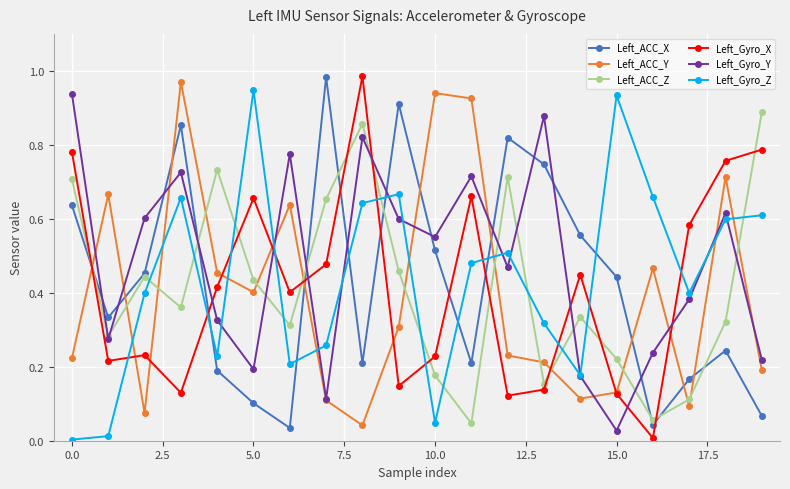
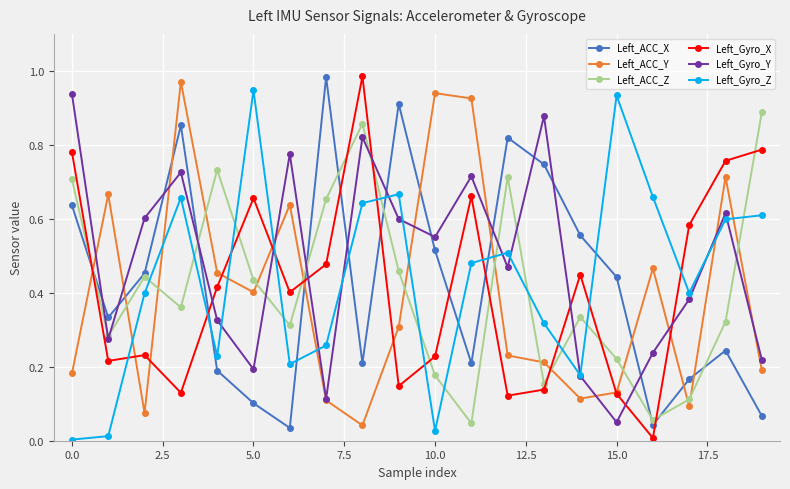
Left_ACC_Y, 0.0: 0.22 -> 0.18
Left_Gyro_Z, 10.0: 0.05 -> 0.03
Left_Gyro_Y, 15.0: 0.03 -> 0.05
